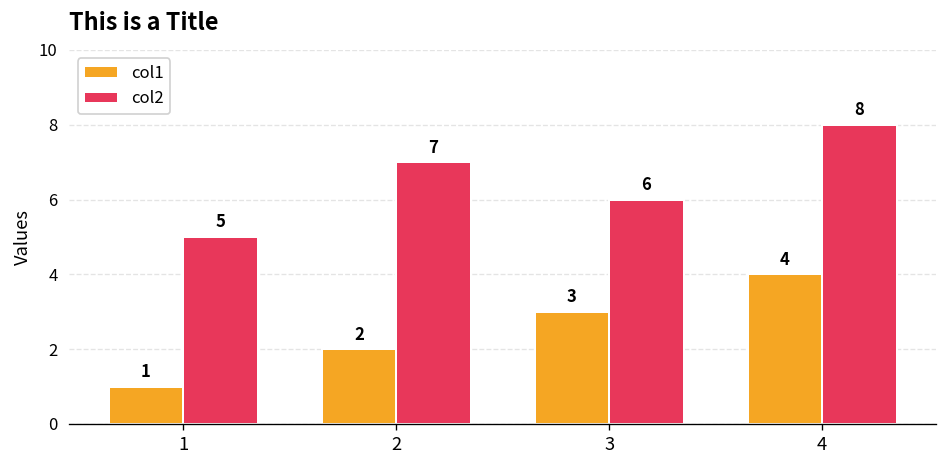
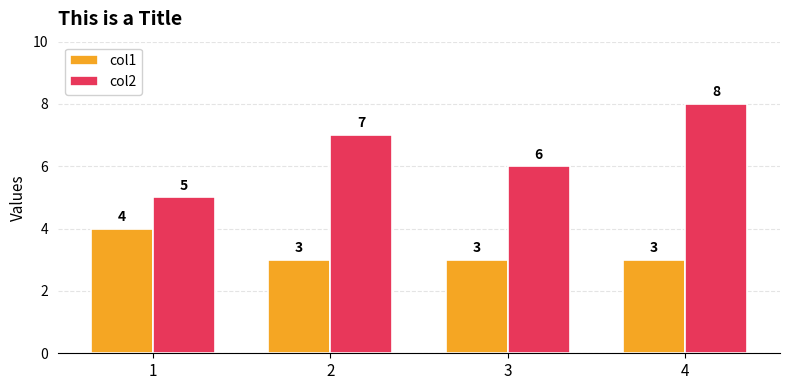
col1, 1: 1 -> 4
col1, 2: 2 -> 3
col1, 4: 4 -> 3
